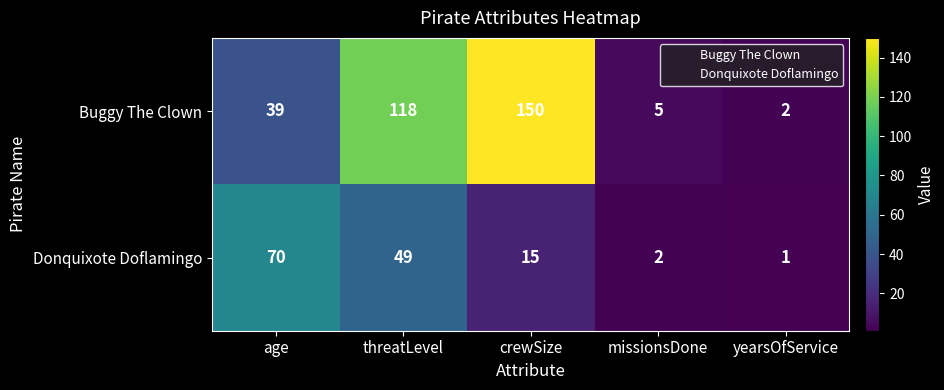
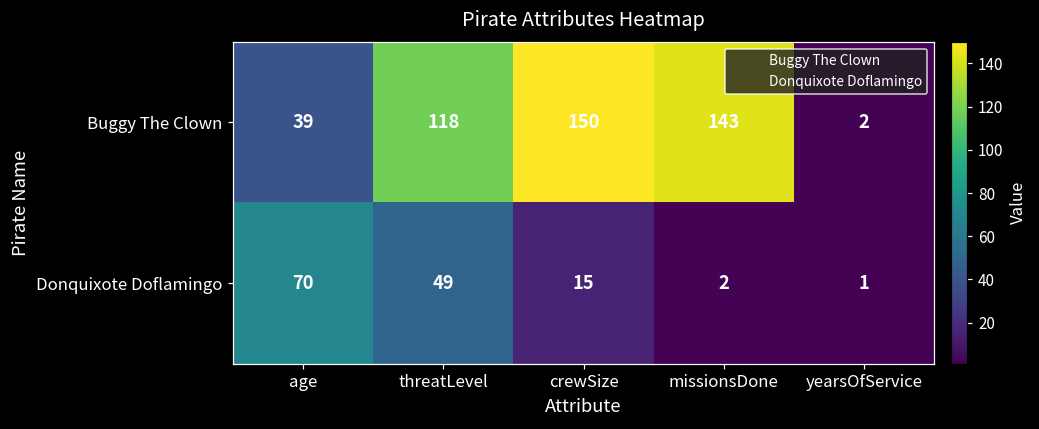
Buggy The Clown, missionsDone: 5 -> 143
